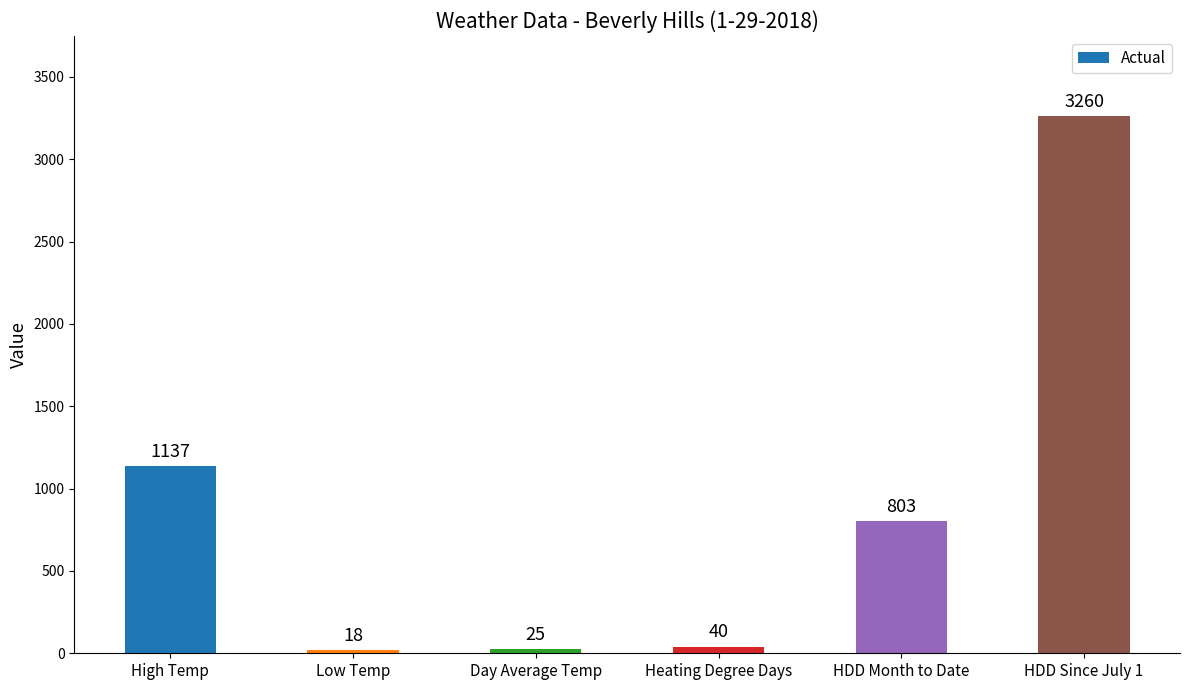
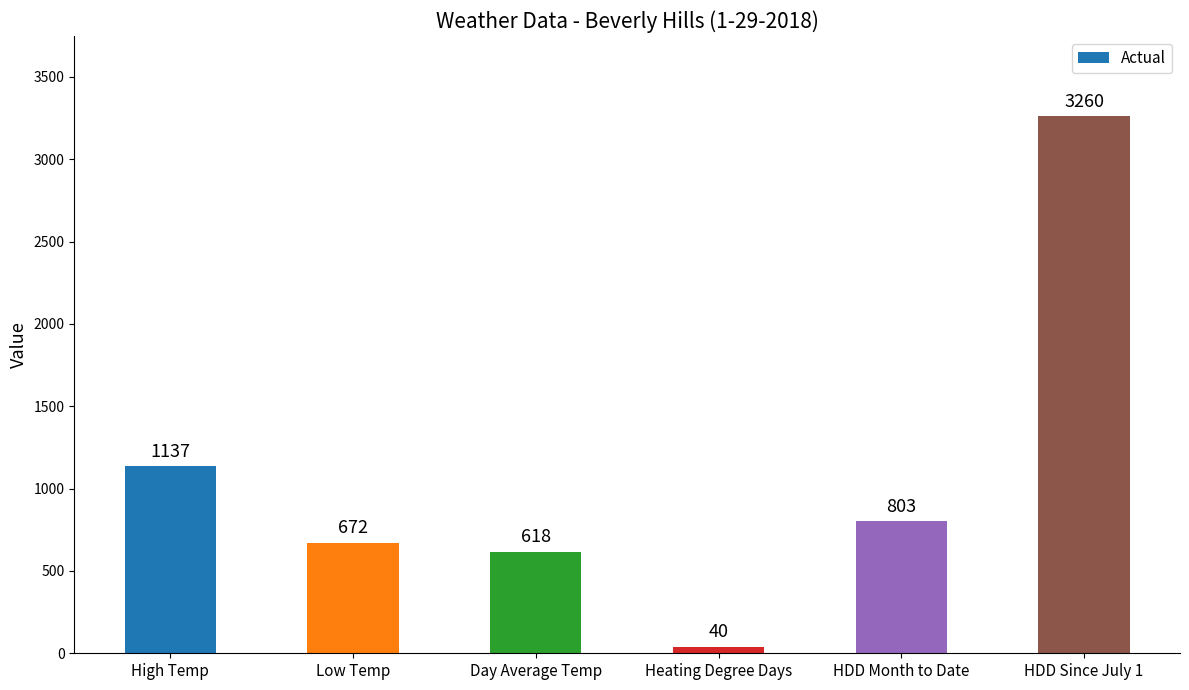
Low Temp: 18 -> 672
Day Average Temp: 25 -> 618
